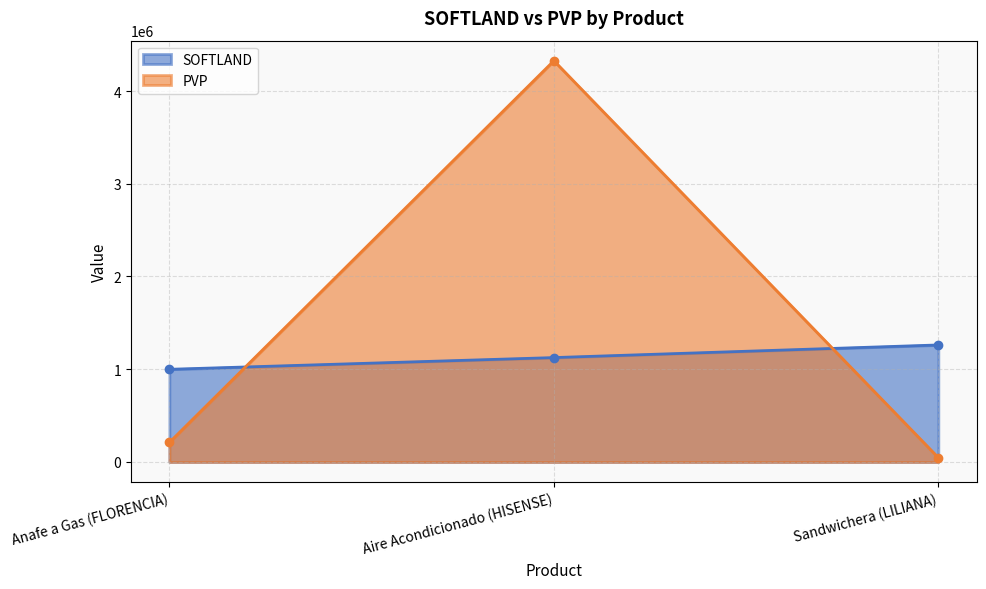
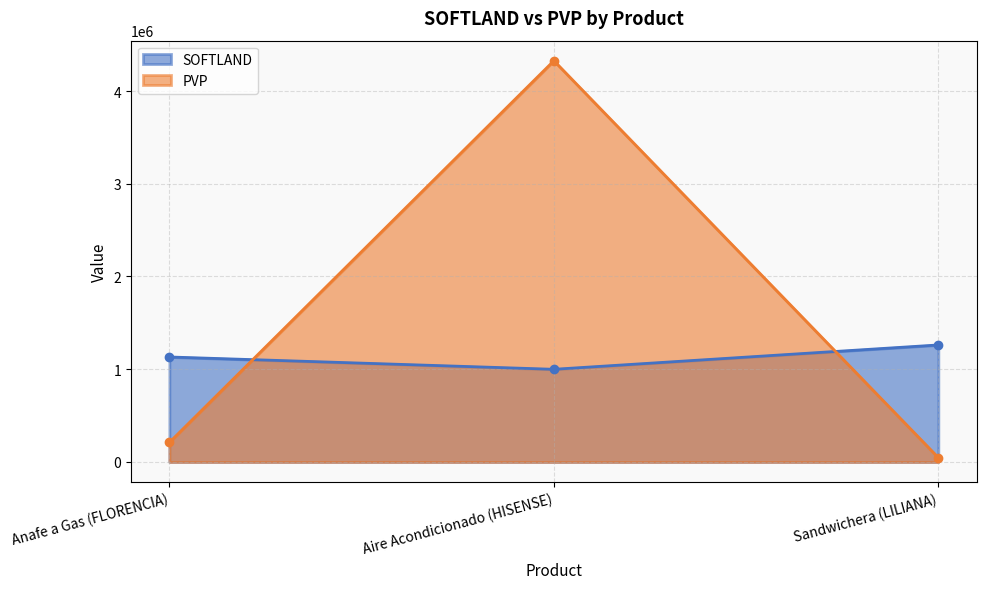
SOFTLAND, Anafe a Gas (FLORENCIA): 1000000 -> 1100000
SOFTLAND, Aire Acondicionado (HISENSE): 1100000 -> 1000000
